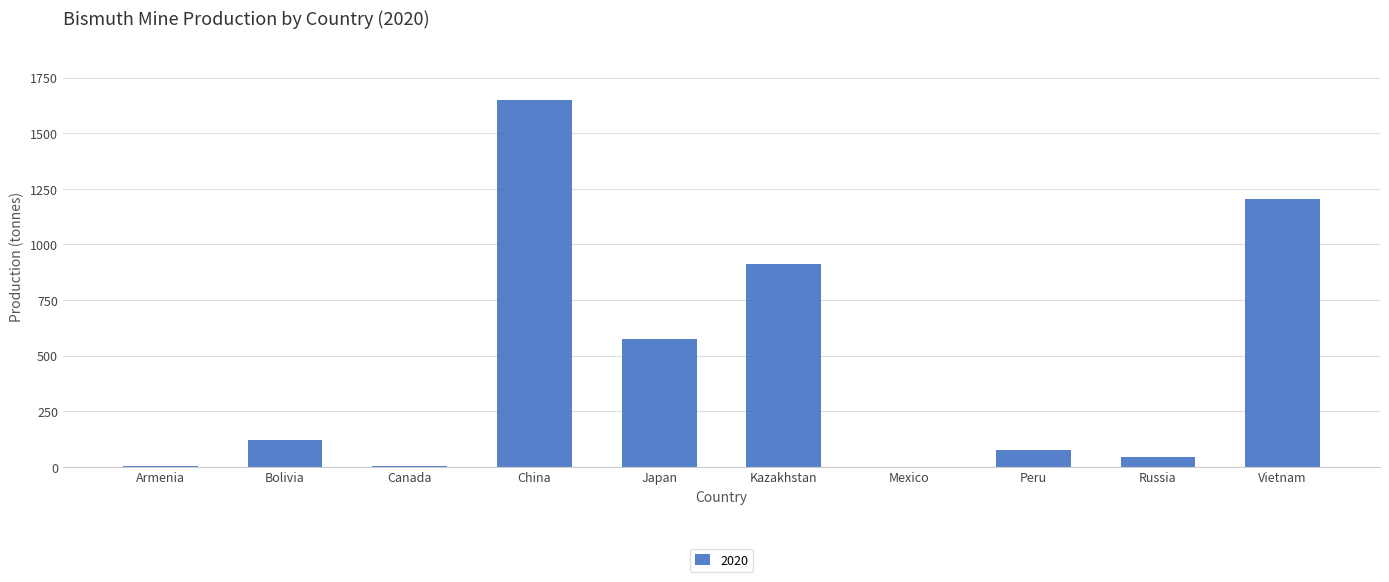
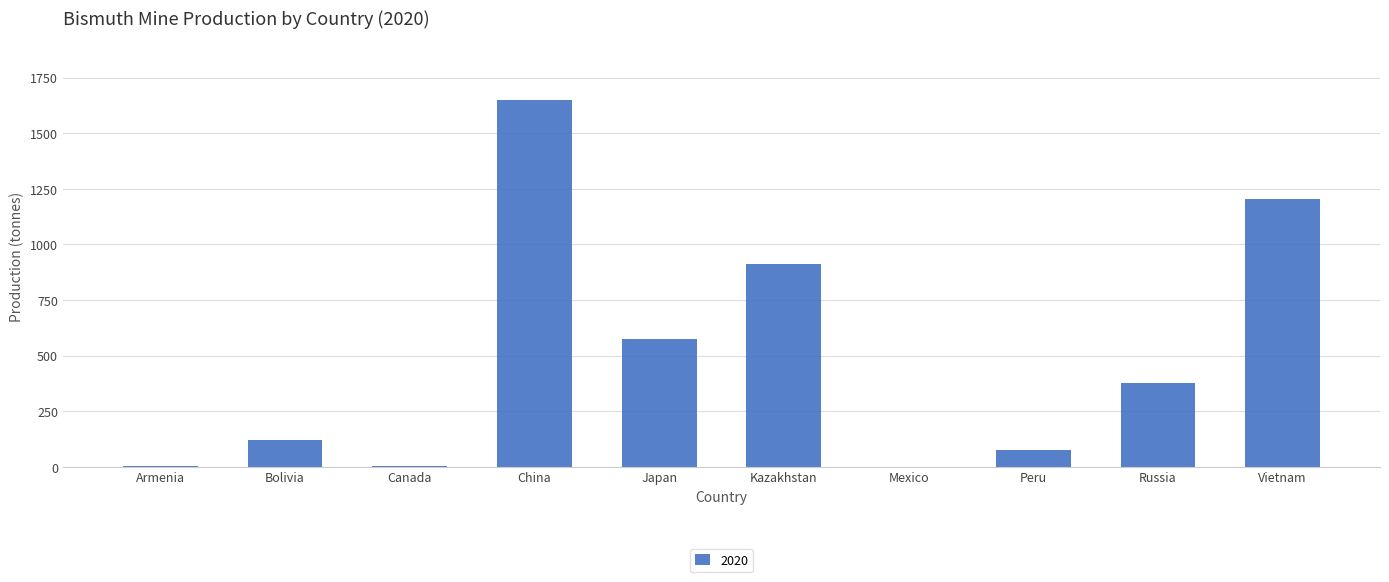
Russia: 50 -> 380
